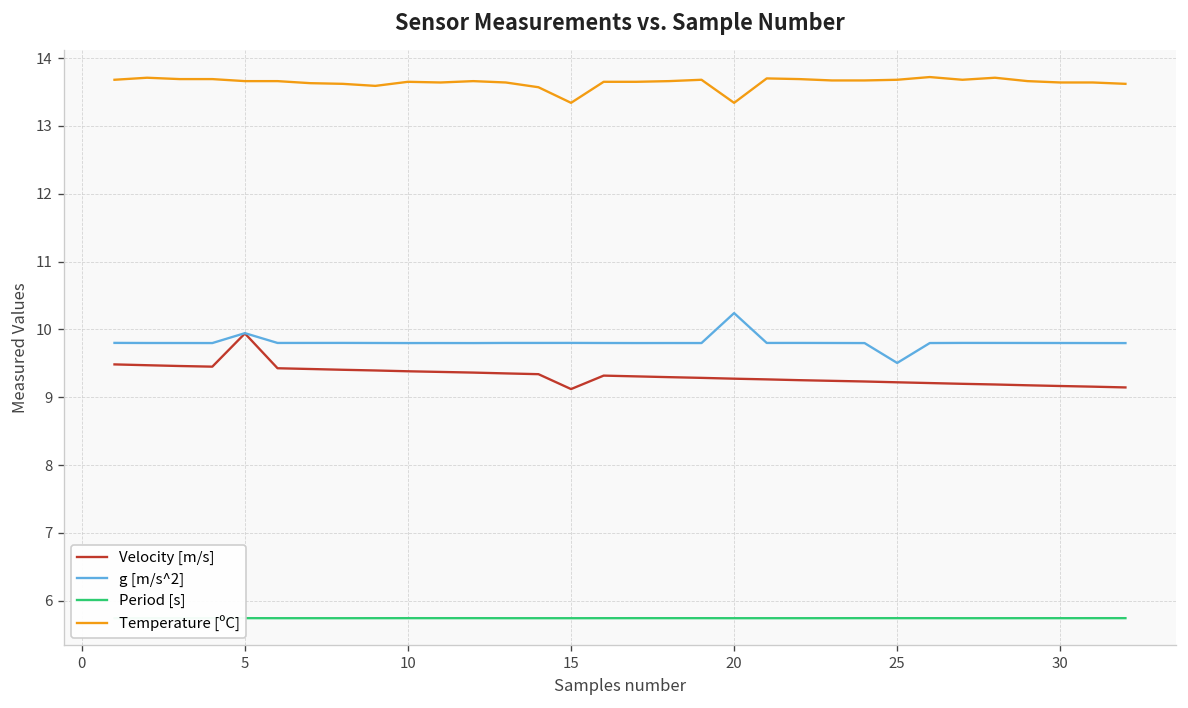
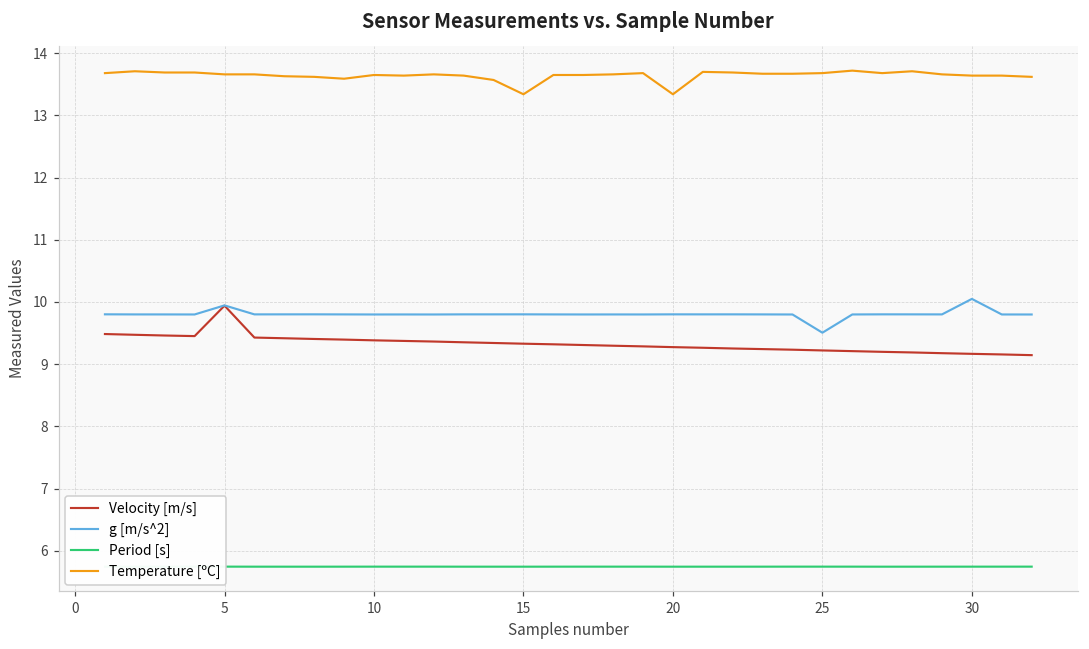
Velocity [m/s], 15: 9.1 -> 9.3
g [m/s^2], 20: 10.2 -> 9.8
g [m/s^2], 30: 9.8 -> 10.0
